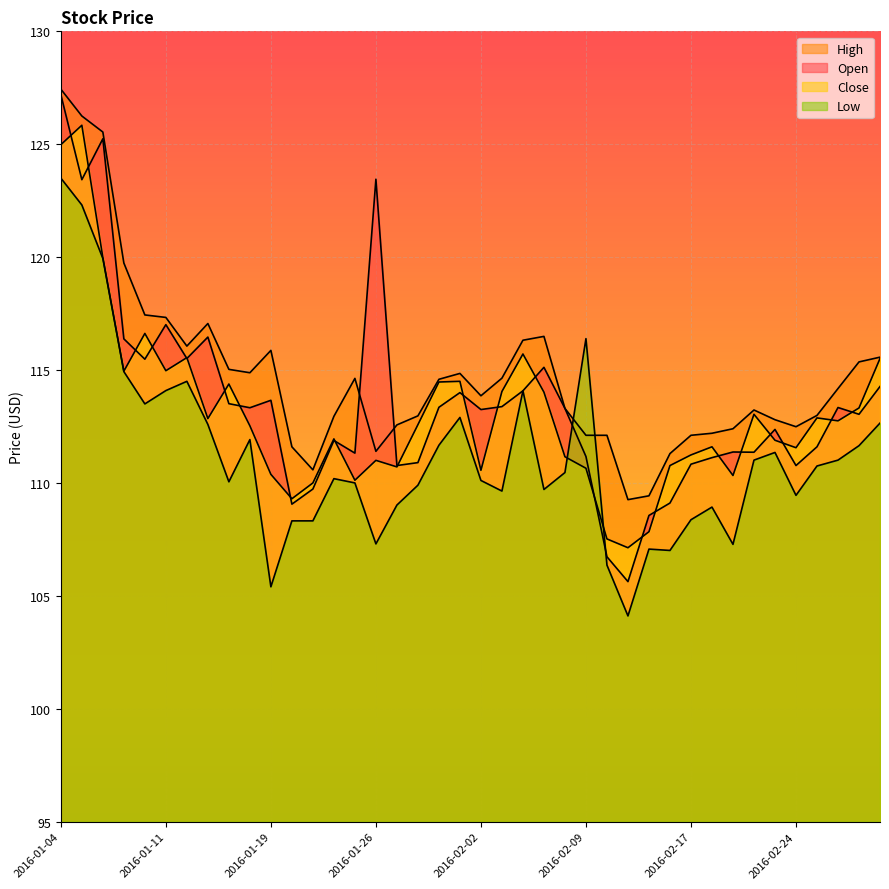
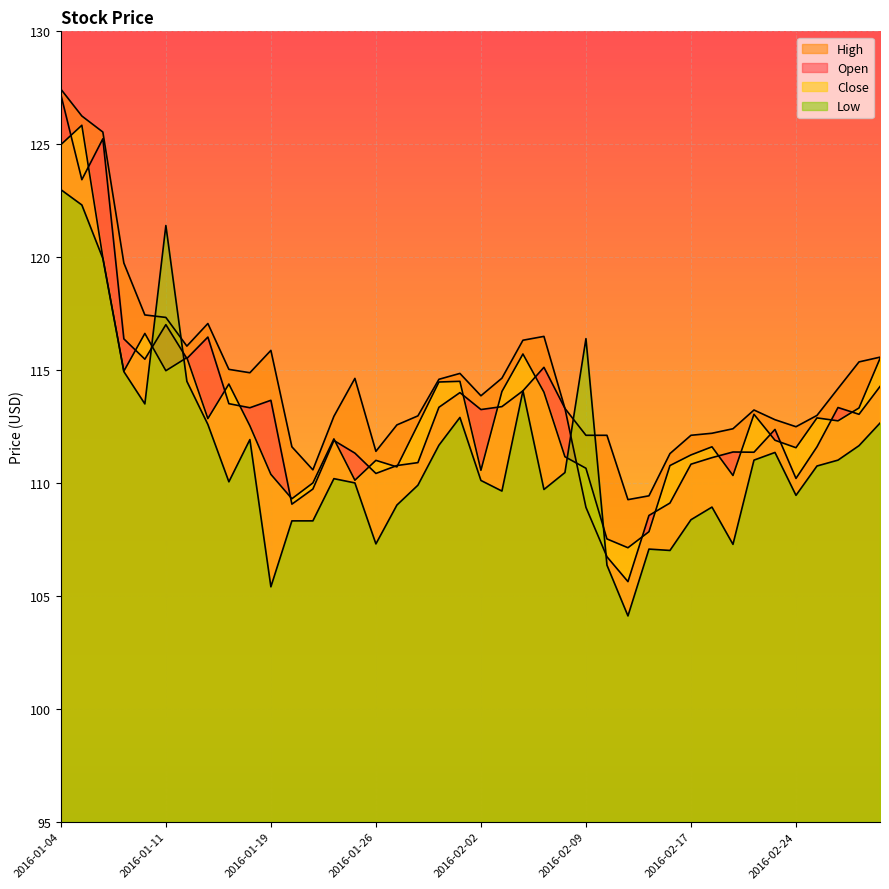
Low, 2016-01-04: 123.5 -> 123.0
Low, 2016-01-11: 114.1 -> 121.4
Open, 2016-01-26: 123.5 -> 110.4
Open, 2016-02-09: 111.2 -> 108.9
Open, 2016-02-24: 110.8 -> 110.2
